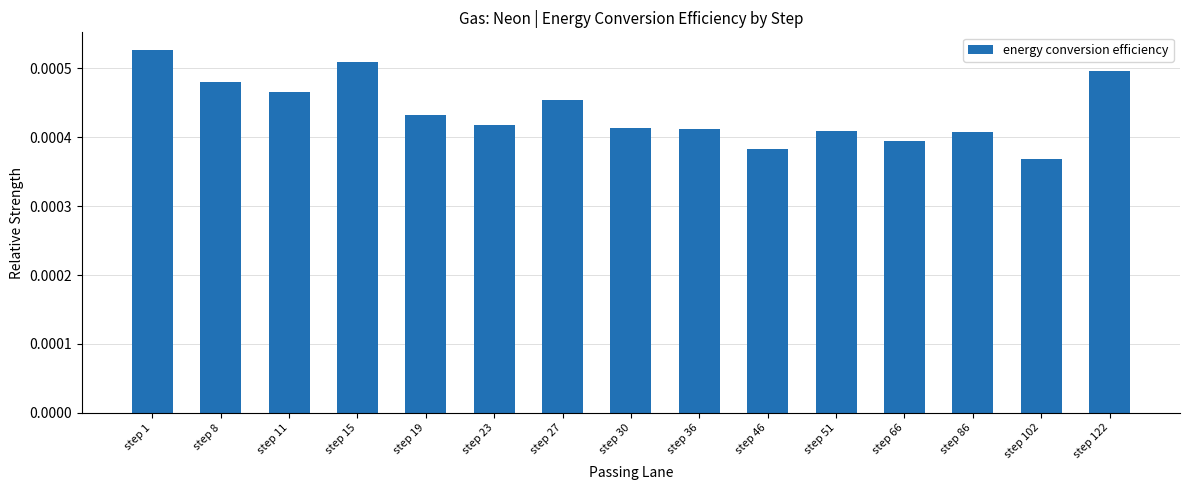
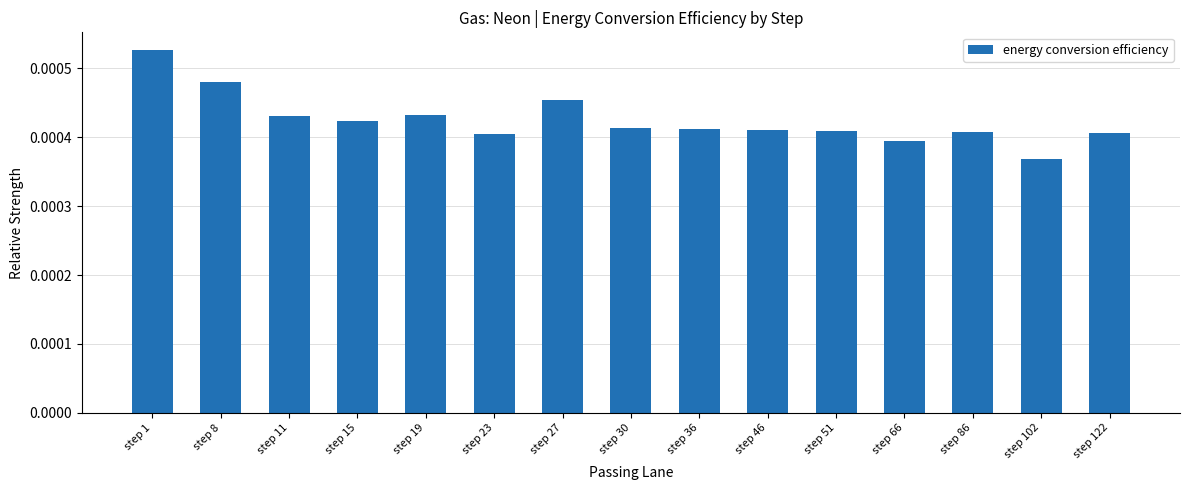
step 11: 0.00047 -> 0.00043
step 15: 0.00051 -> 0.00042
step 23: 0.00042 -> 0.00040
step 46: 0.00038 -> 0.00041
step 122: 0.00050 -> 0.00041
